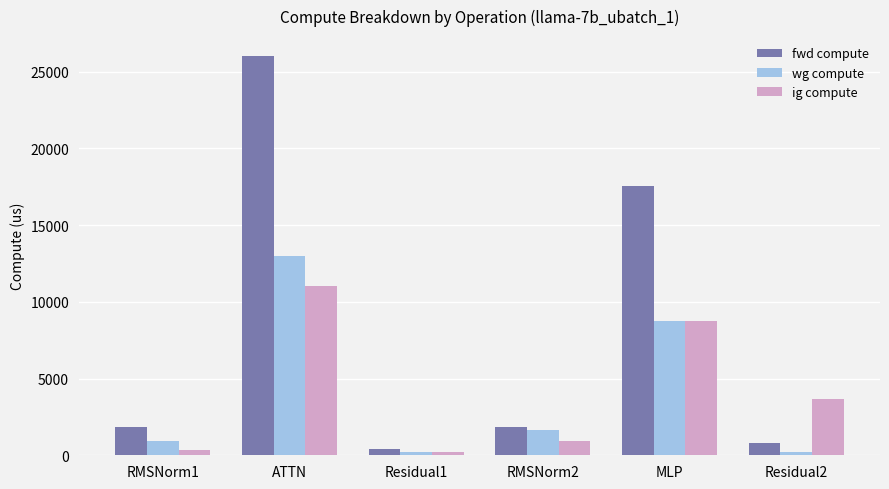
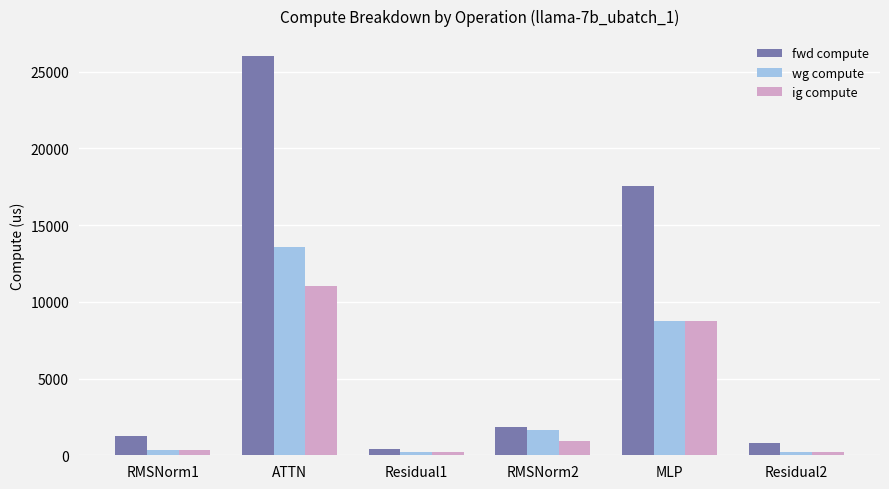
fwd compute, RMSNorm1: 1800 -> 1300
wg compute, RMSNorm1: 900 -> 400
wg compute, ATTN: 13000 -> 13600
ig compute, Residual2: 3600 -> 200
